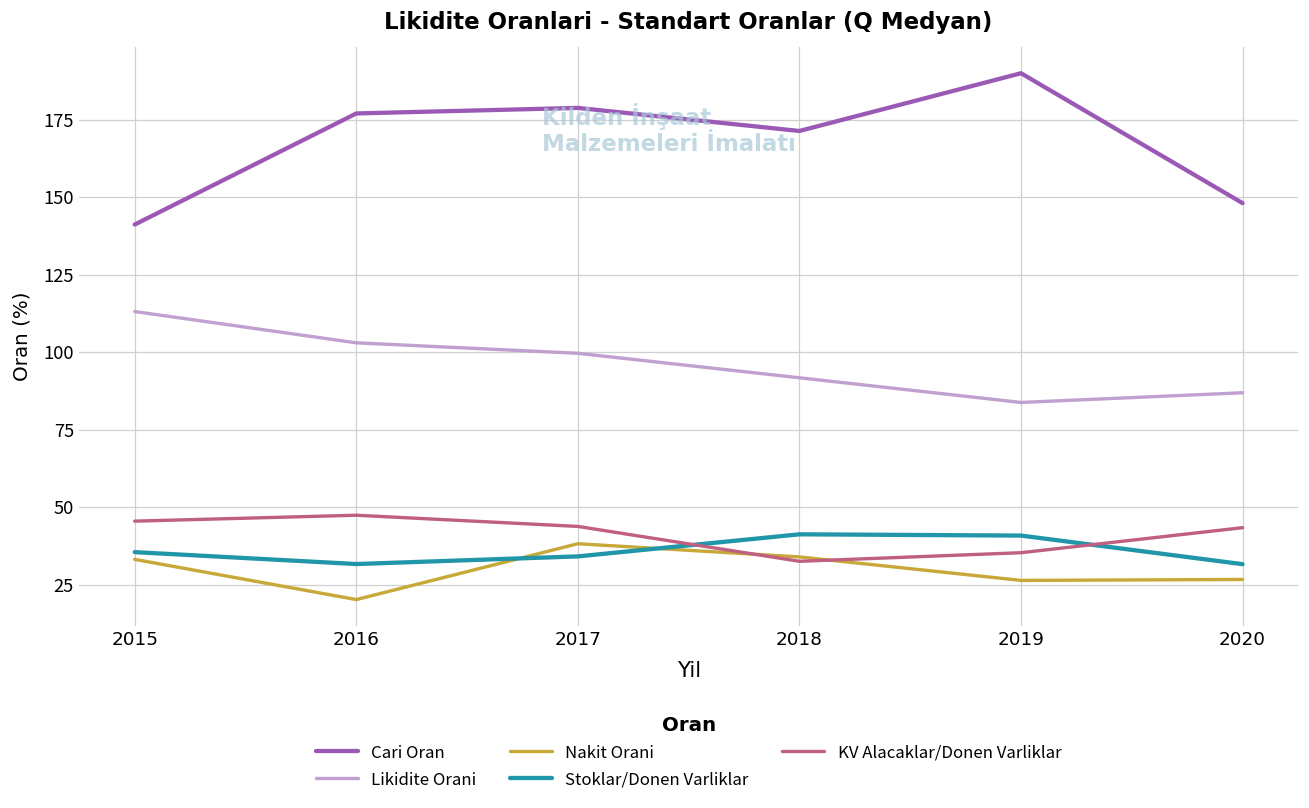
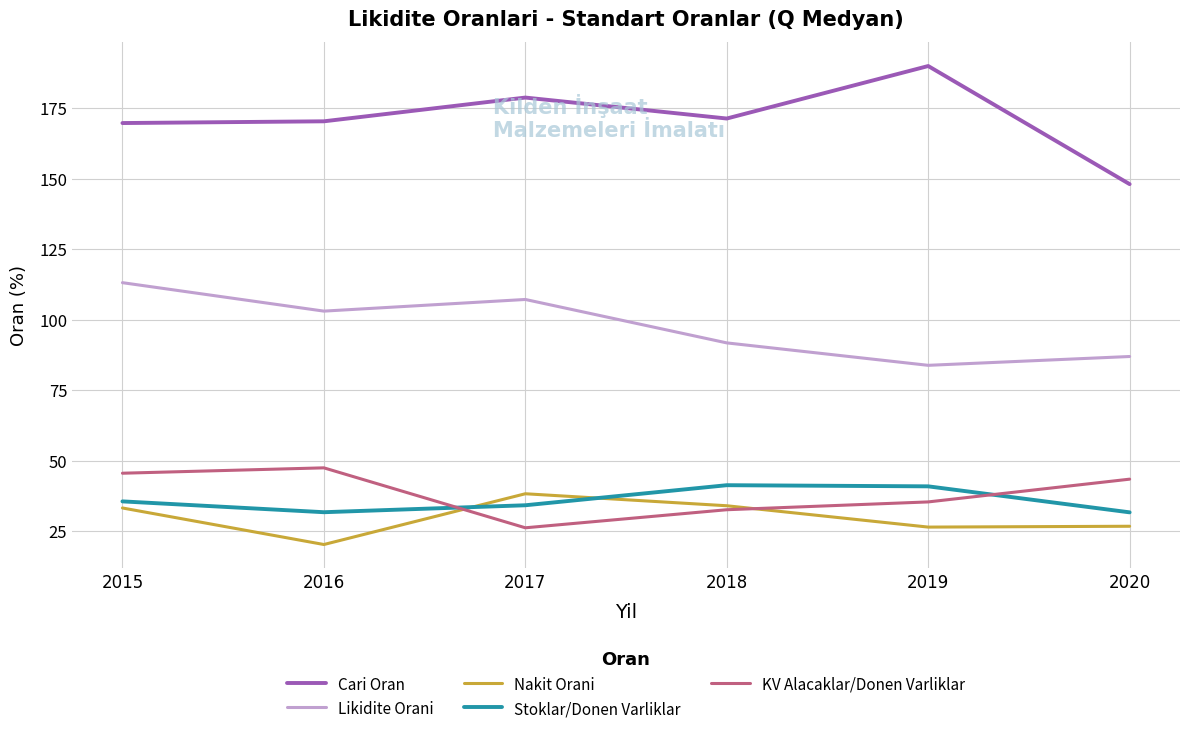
Cari Oran, 2015: 141 -> 170
Cari Oran, 2016: 177 -> 170
Likidite Orani, 2017: 100 -> 107
KV Alacaklar/Donen Varliklar, 2017: 44 -> 26
